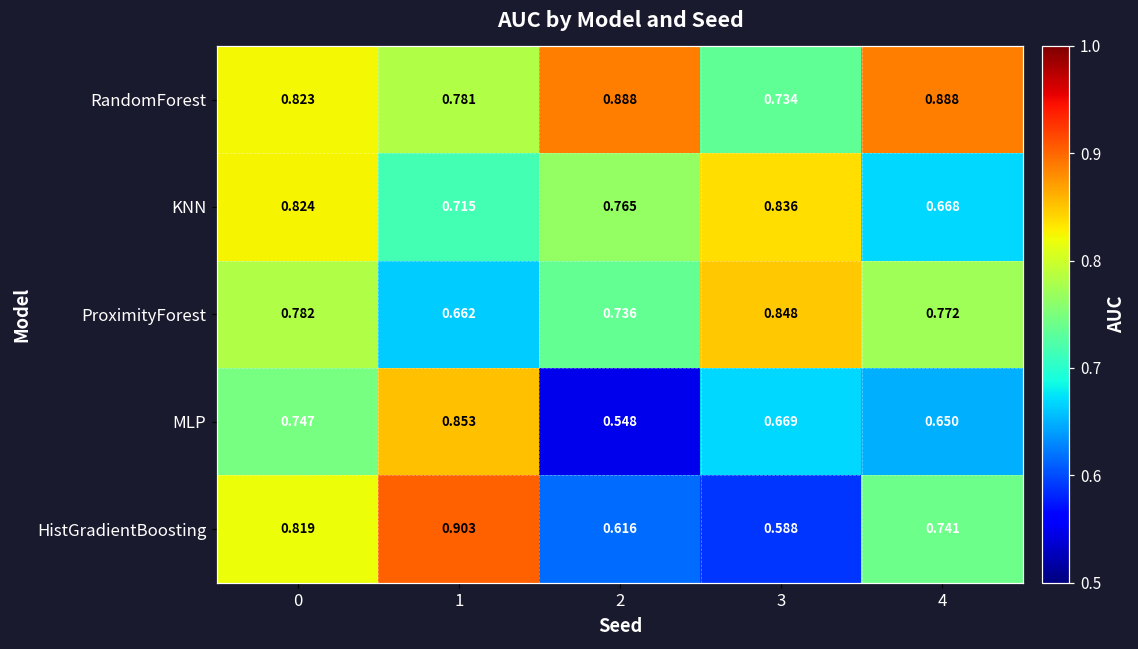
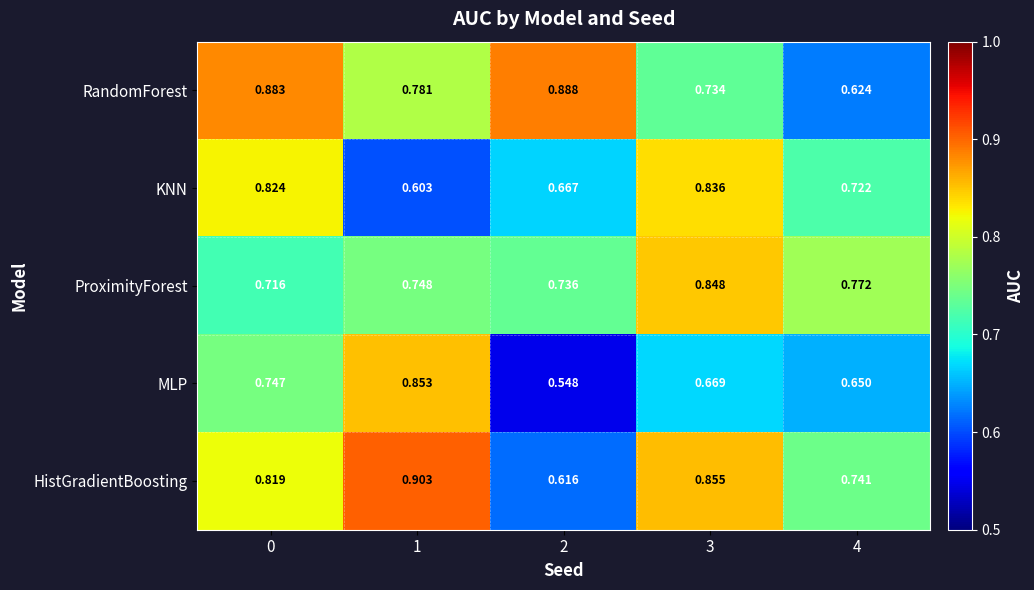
RandomForest, 0: 0.823 -> 0.883
RandomForest, 4: 0.888 -> 0.624
KNN, 1: 0.715 -> 0.603
KNN, 2: 0.765 -> 0.667
KNN, 4: 0.668 -> 0.722
ProximityForest, 0: 0.782 -> 0.716
ProximityForest, 1: 0.662 -> 0.748
HistGradientBoosting, 3: 0.588 -> 0.855
